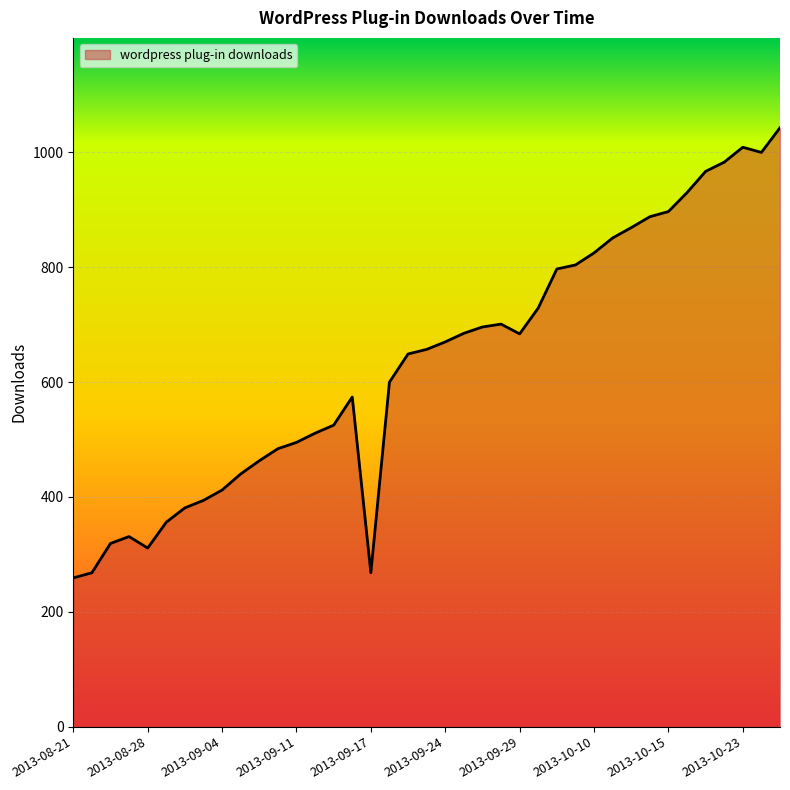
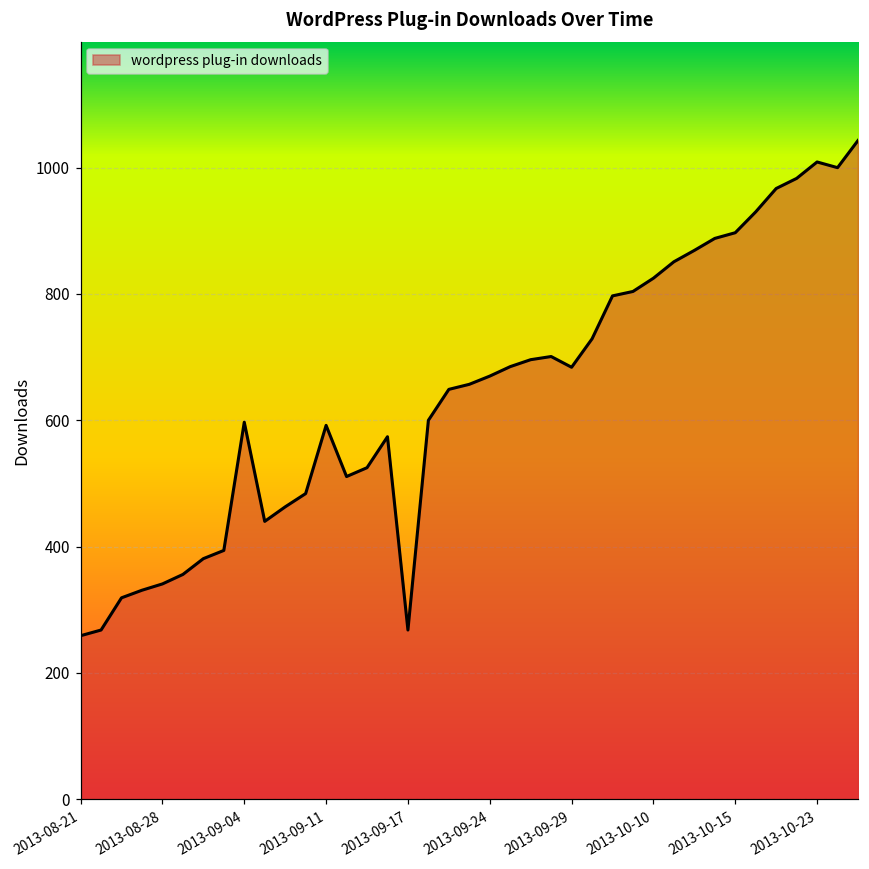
2013-08-28: 310 -> 340
2013-09-04: 410 -> 600
2013-09-11: 500 -> 590
